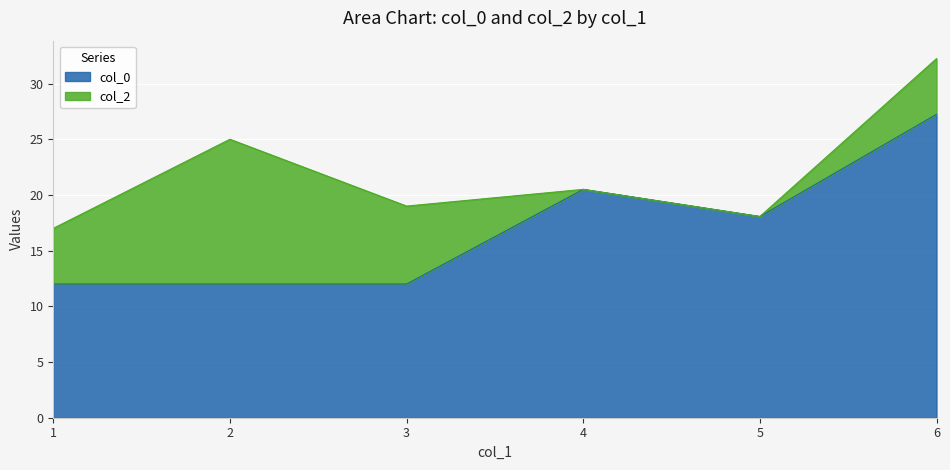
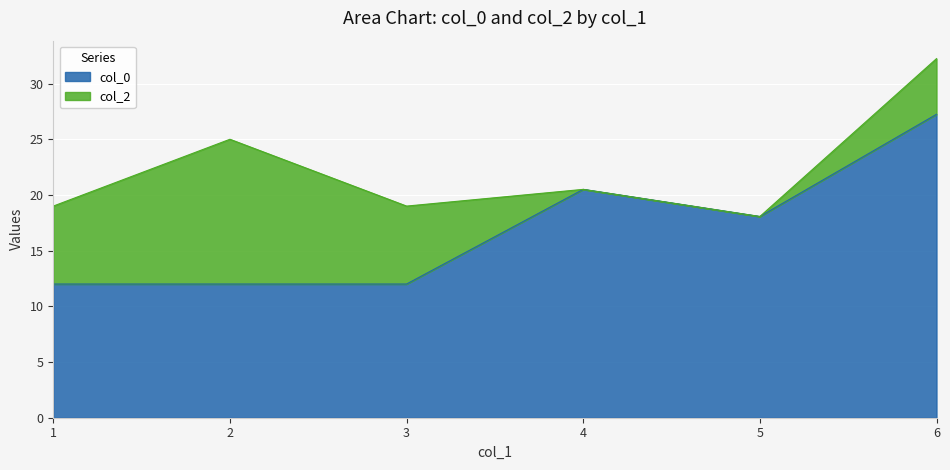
col_2, 1: 5 -> 7
